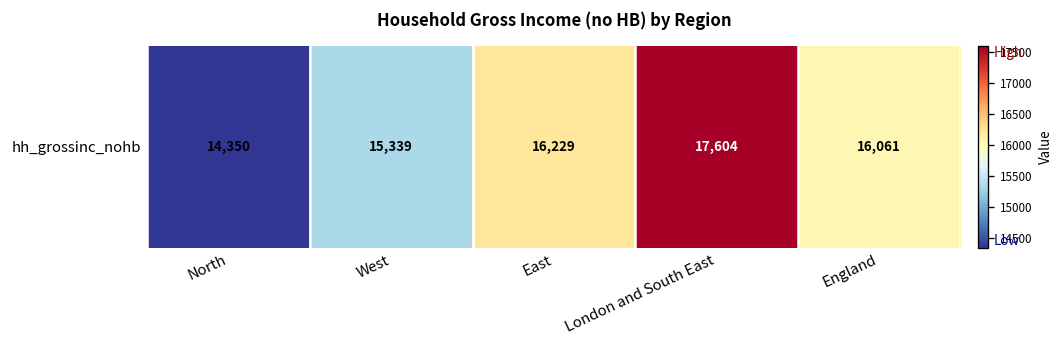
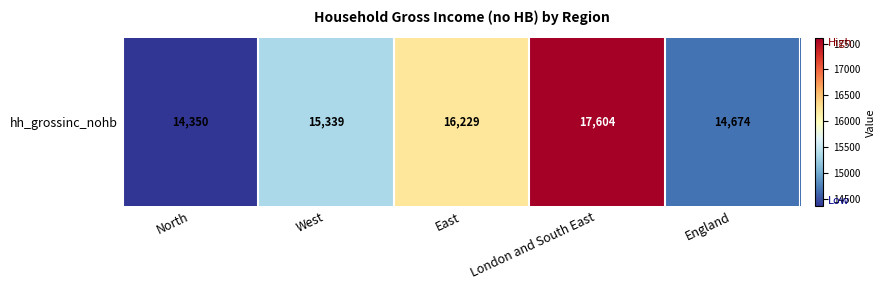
hh_grossinc_nohb, England: 16,061 -> 14,674
